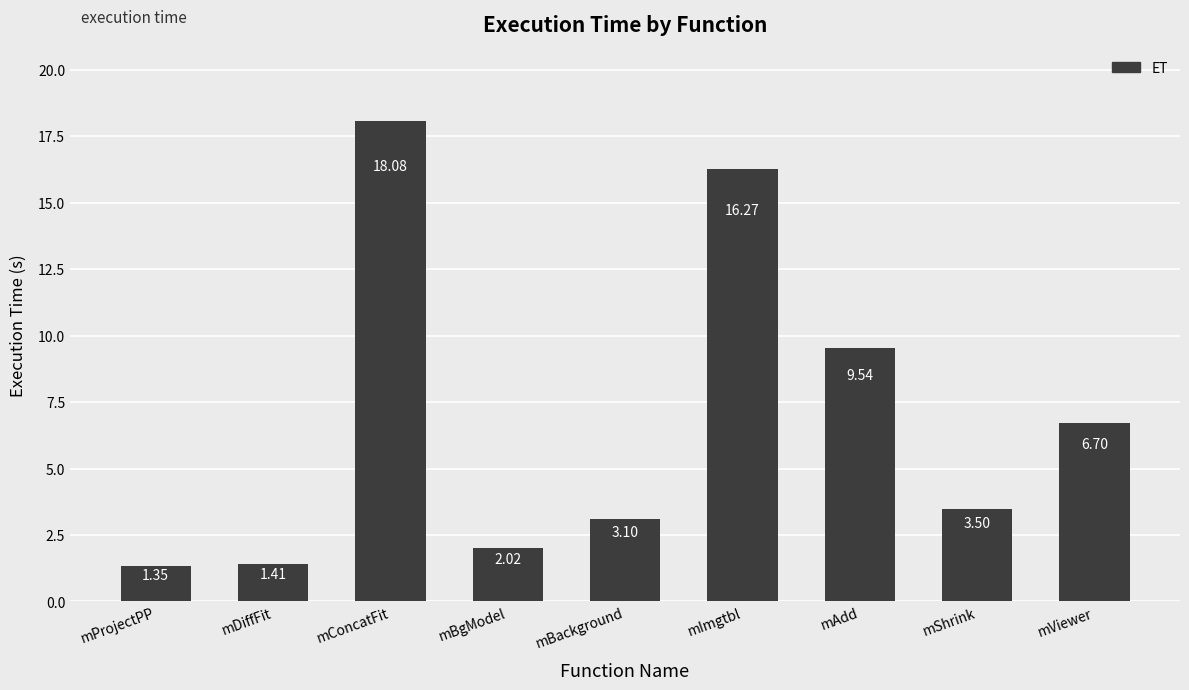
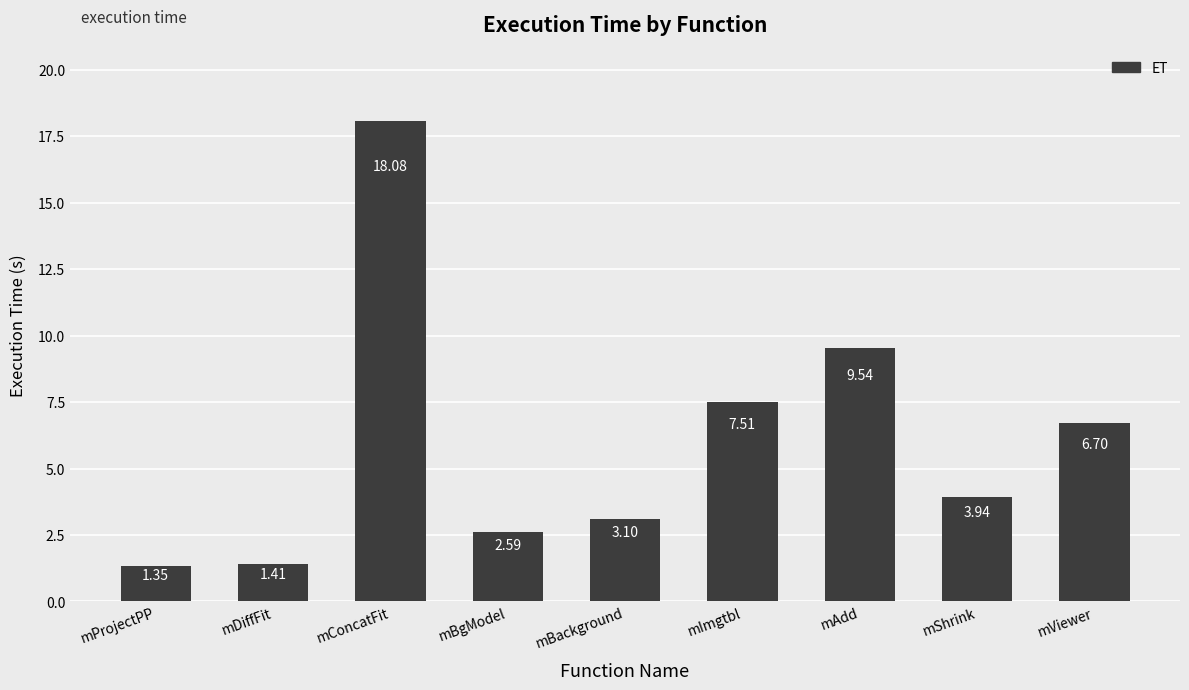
mBgModel: 2.02 -> 2.59
mImgtbl: 16.27 -> 7.51
mShrink: 3.50 -> 3.94
